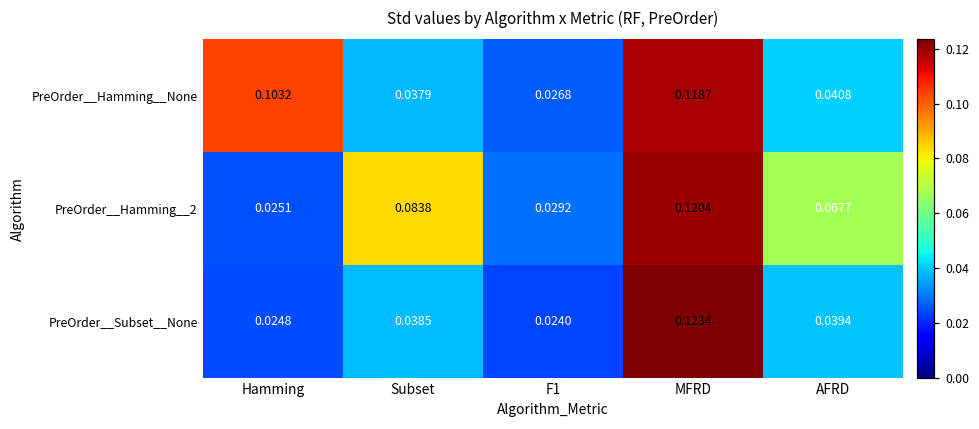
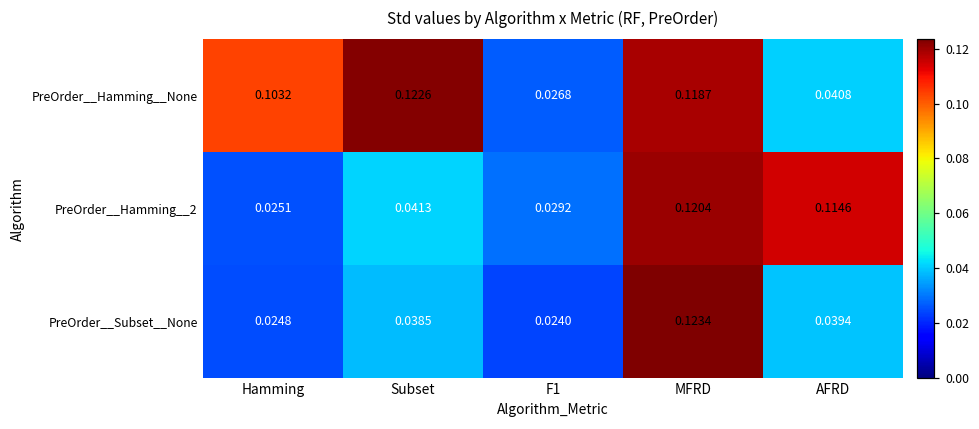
PreOrder__Hamming__None, Subset: 0.0379 -> 0.1226
PreOrder__Hamming__2, Subset: 0.0838 -> 0.0413
PreOrder__Hamming__2, AFRD: 0.0677 -> 0.1146
